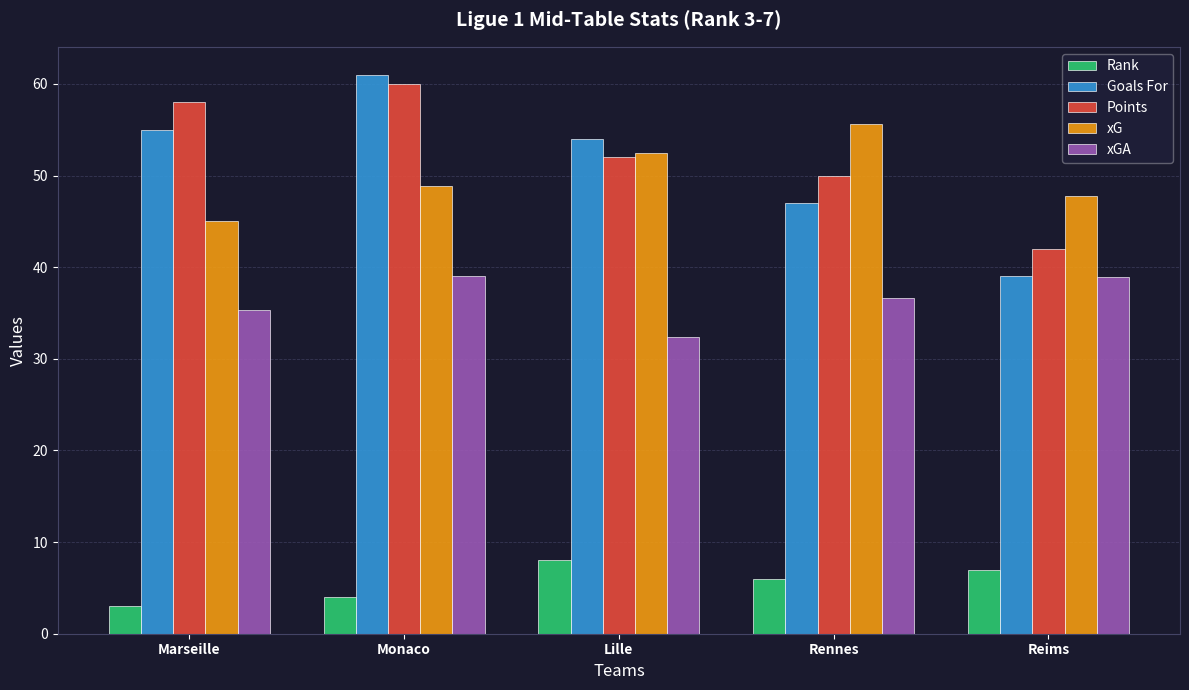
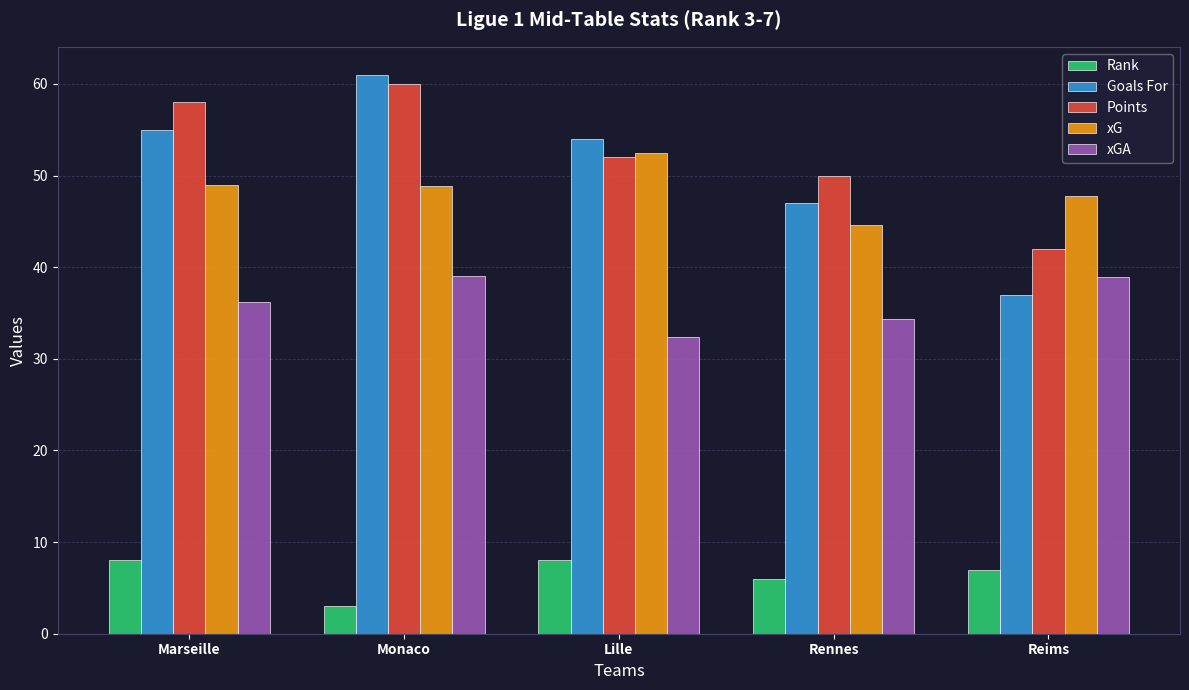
Rank, Marseille: 3 -> 8
xG, Marseille: 45 -> 49
xGA, Marseille: 35 -> 36
Rank, Monaco: 4 -> 3
xG, Rennes: 56 -> 45
xGA, Rennes: 37 -> 34
Goals For, Reims: 39 -> 37
